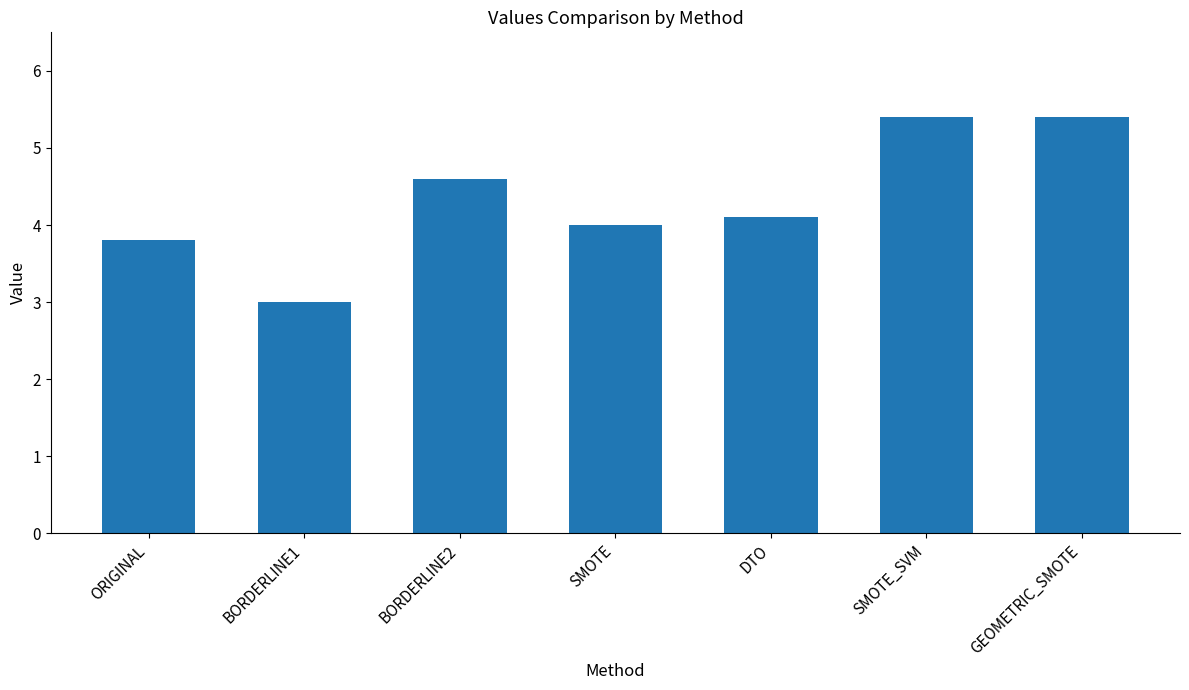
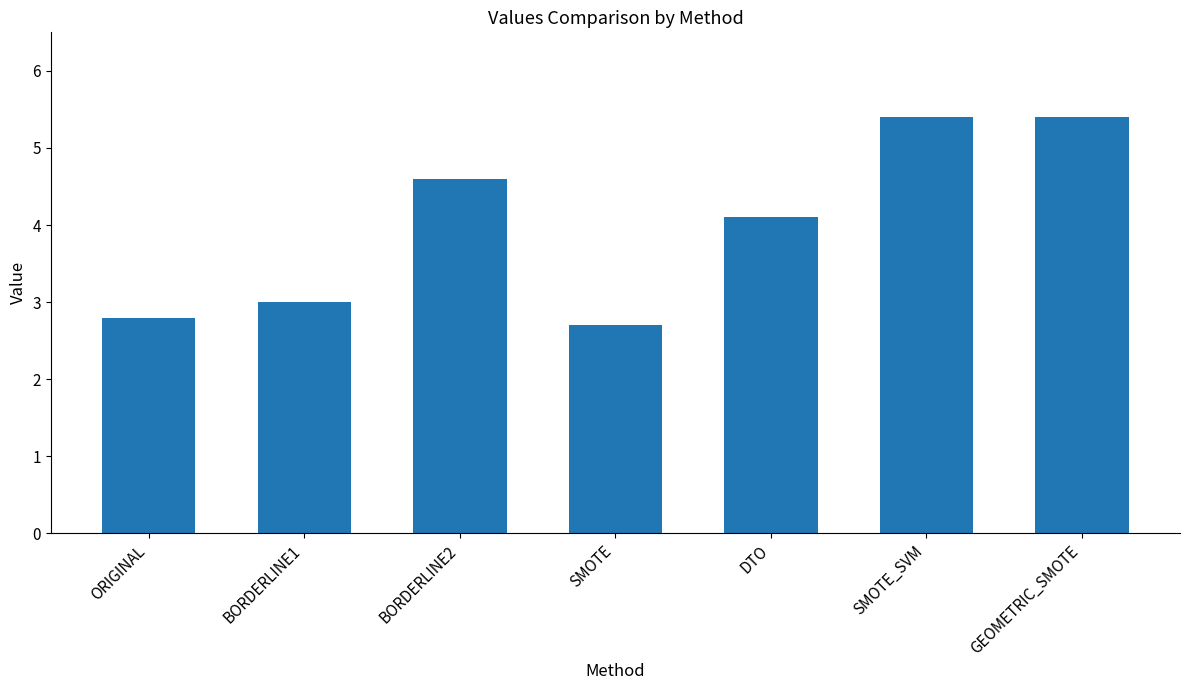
ORIGINAL: 3.8 -> 2.8
SMOTE: 4.0 -> 2.7
